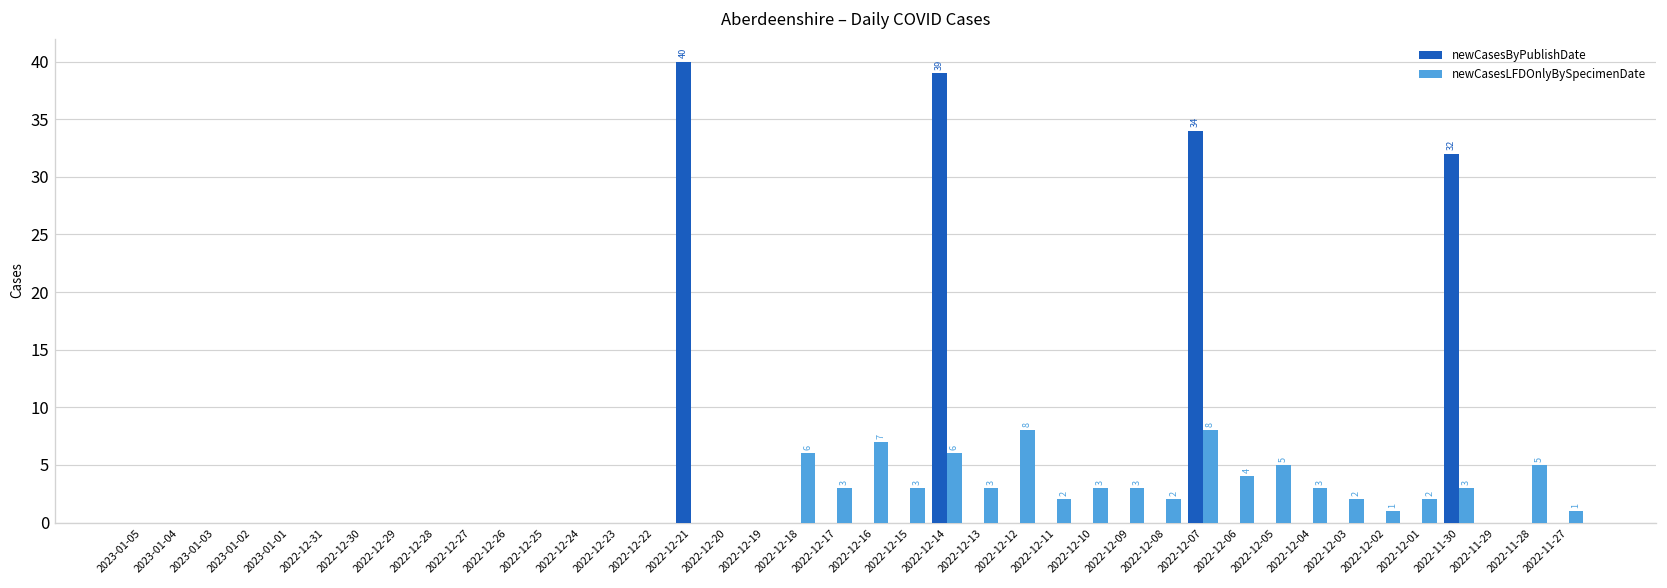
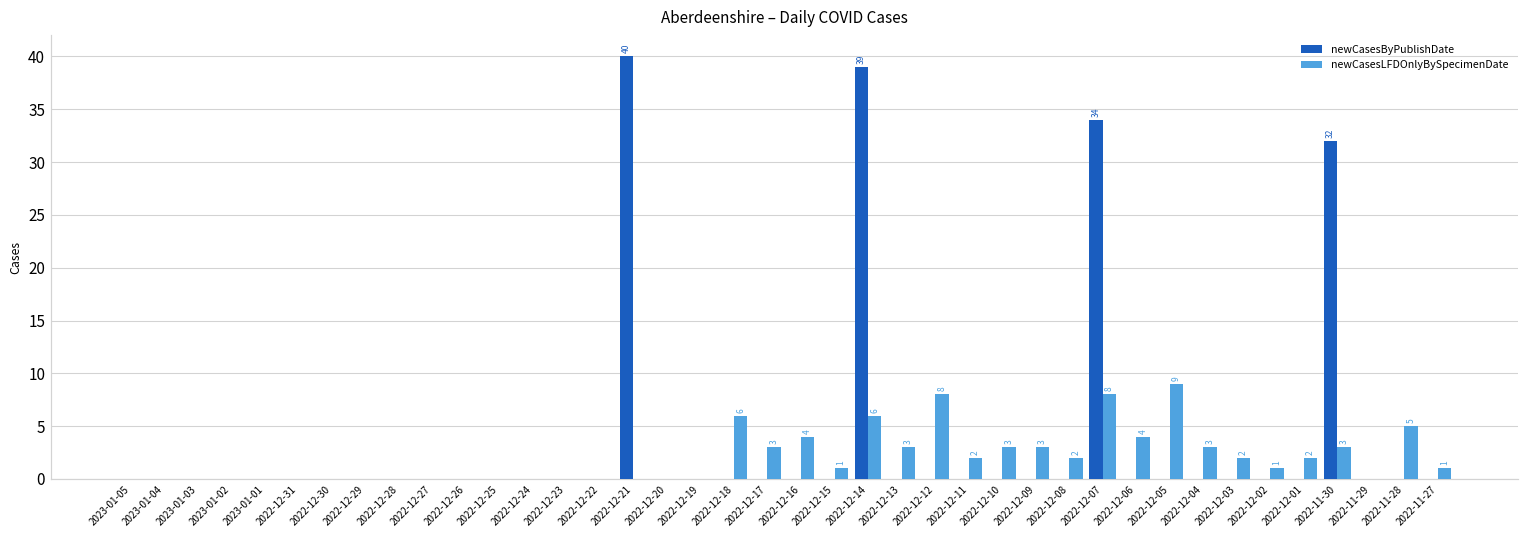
newCasesLFDOnlyBySpecimenDate, 2022-12-16: 7 -> 4
newCasesLFDOnlyBySpecimenDate, 2022-12-15: 3 -> 1
newCasesLFDOnlyBySpecimenDate, 2022-12-05: 5 -> 9
